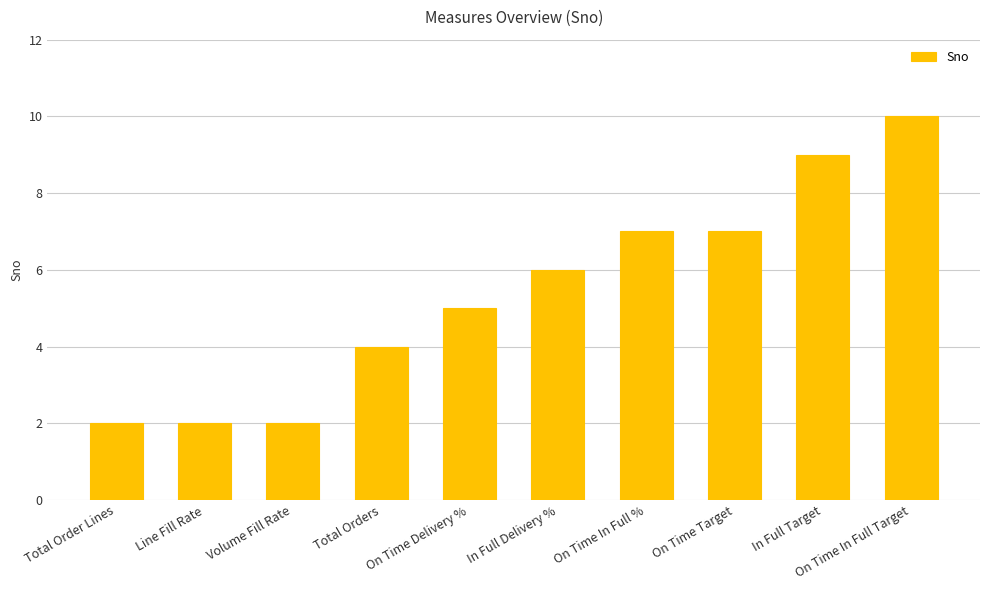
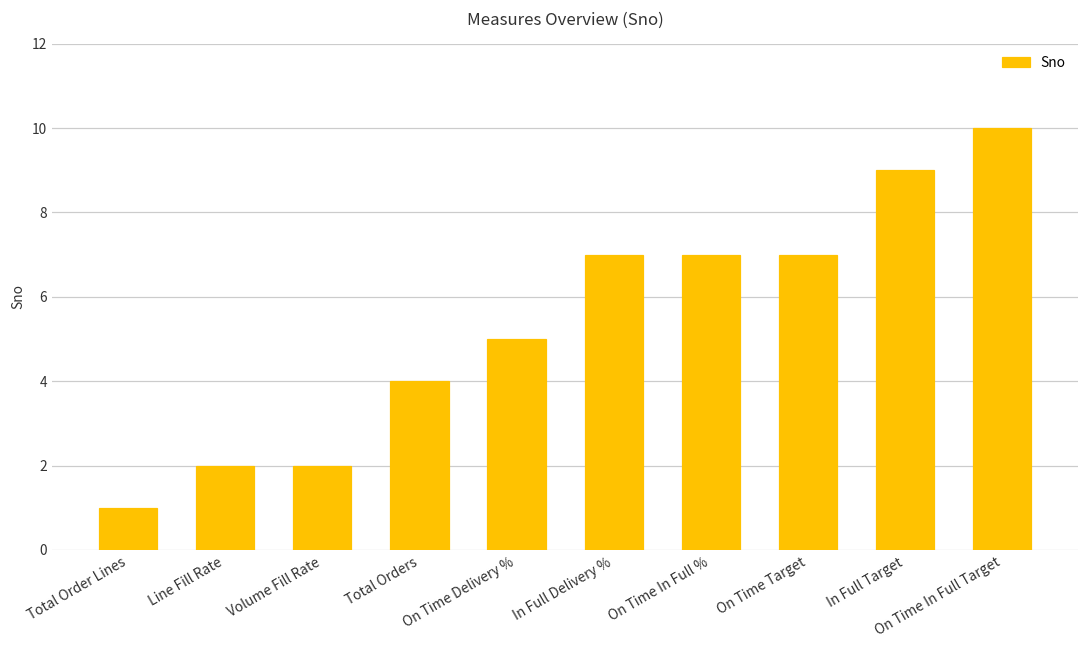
Total Order Lines: 2 -> 1
In Full Delivery %: 6 -> 7
